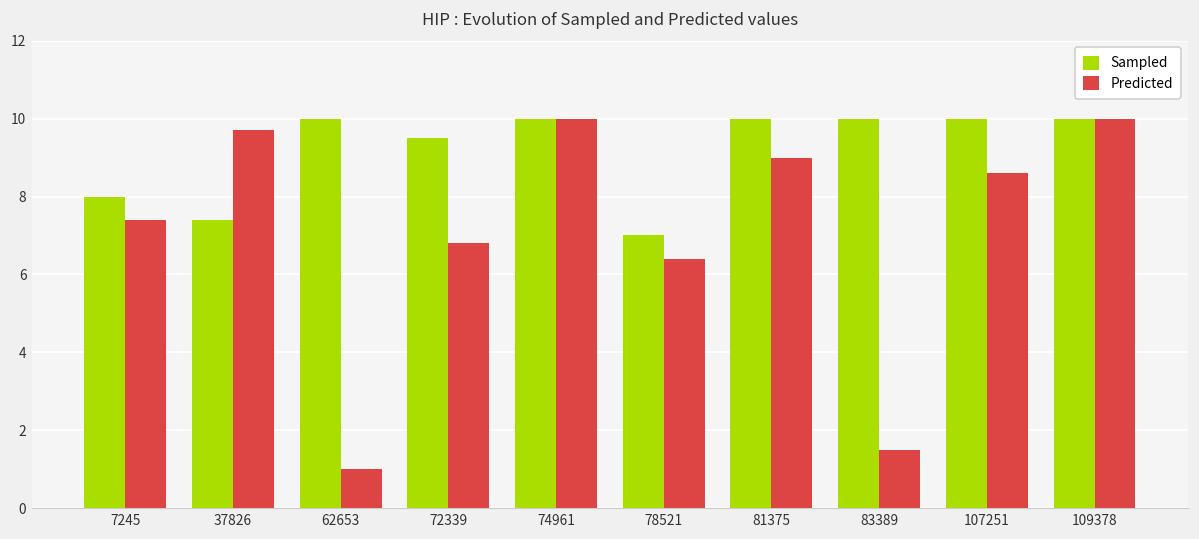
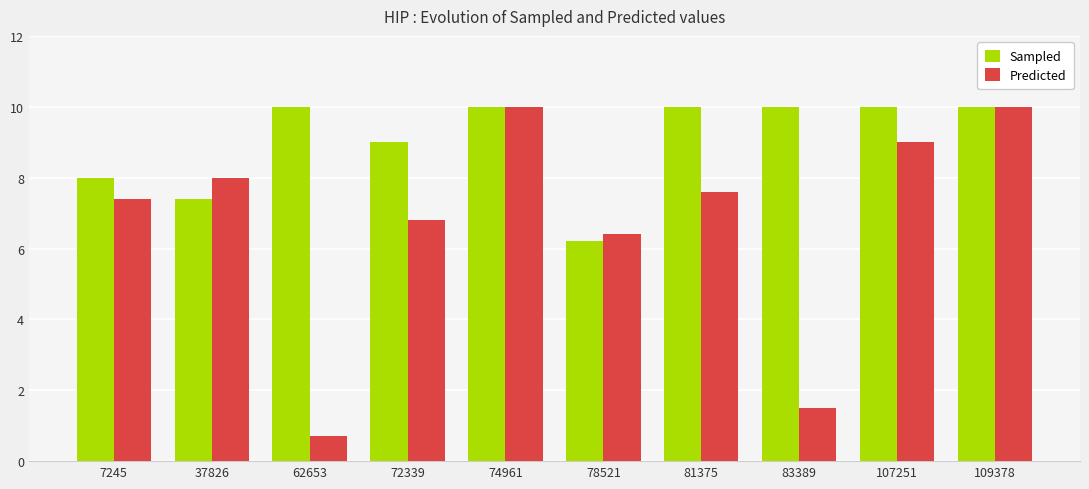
Predicted, 37826: 9.7 -> 8.0
Predicted, 62653: 1.0 -> 0.7
Sampled, 72339: 9.5 -> 9.0
Sampled, 78521: 7.0 -> 6.2
Predicted, 81375: 9.0 -> 7.6
Predicted, 107251: 8.6 -> 9.0
